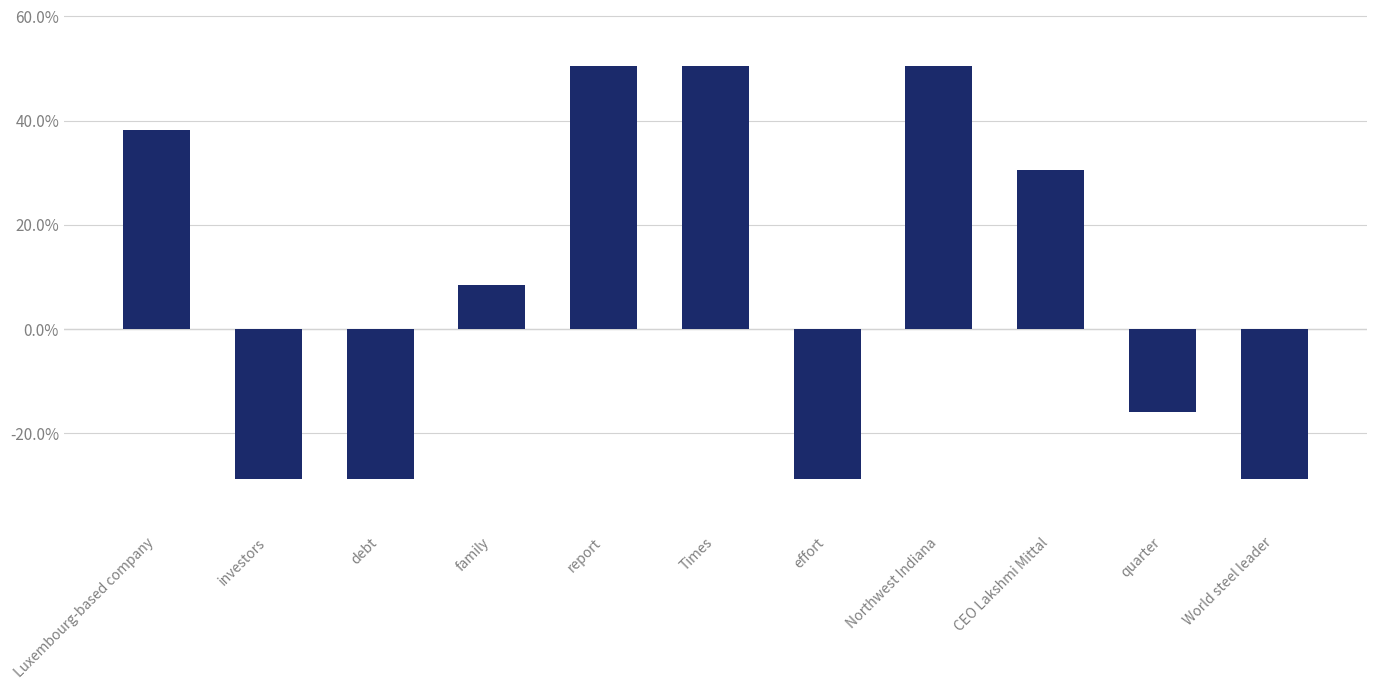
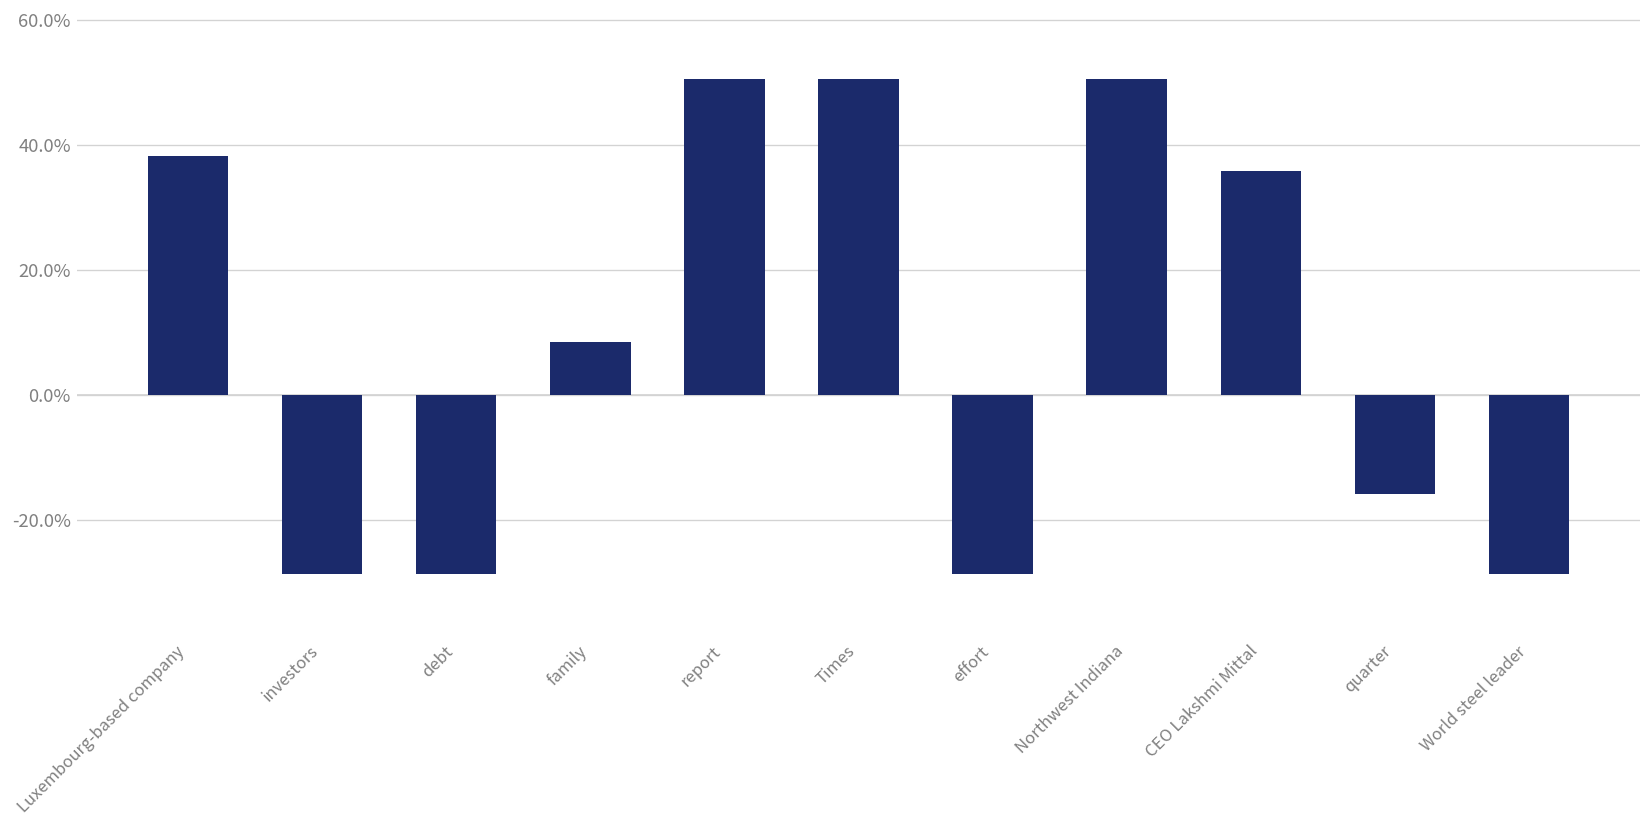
CEO Lakshmi Mittal: 30% -> 36%
